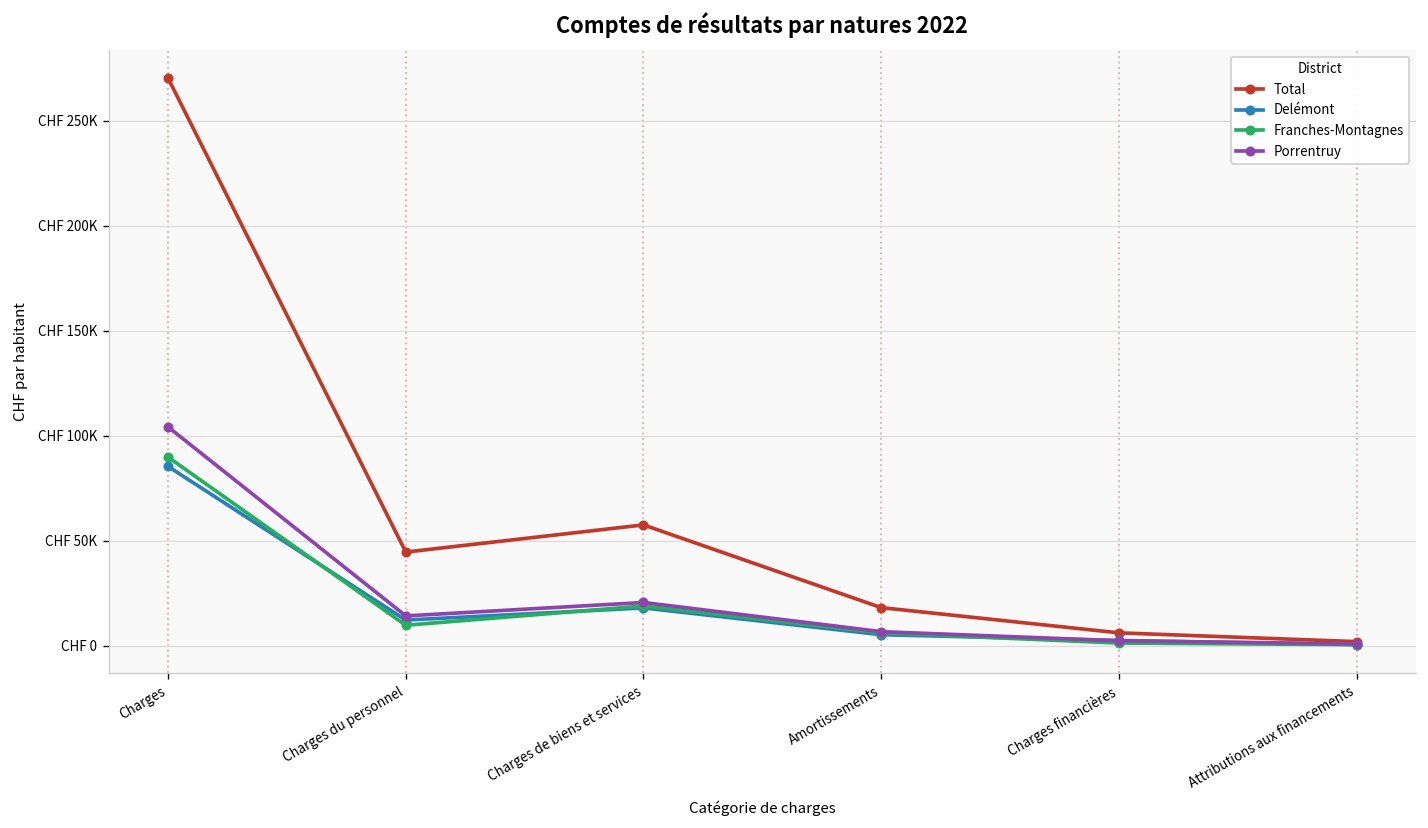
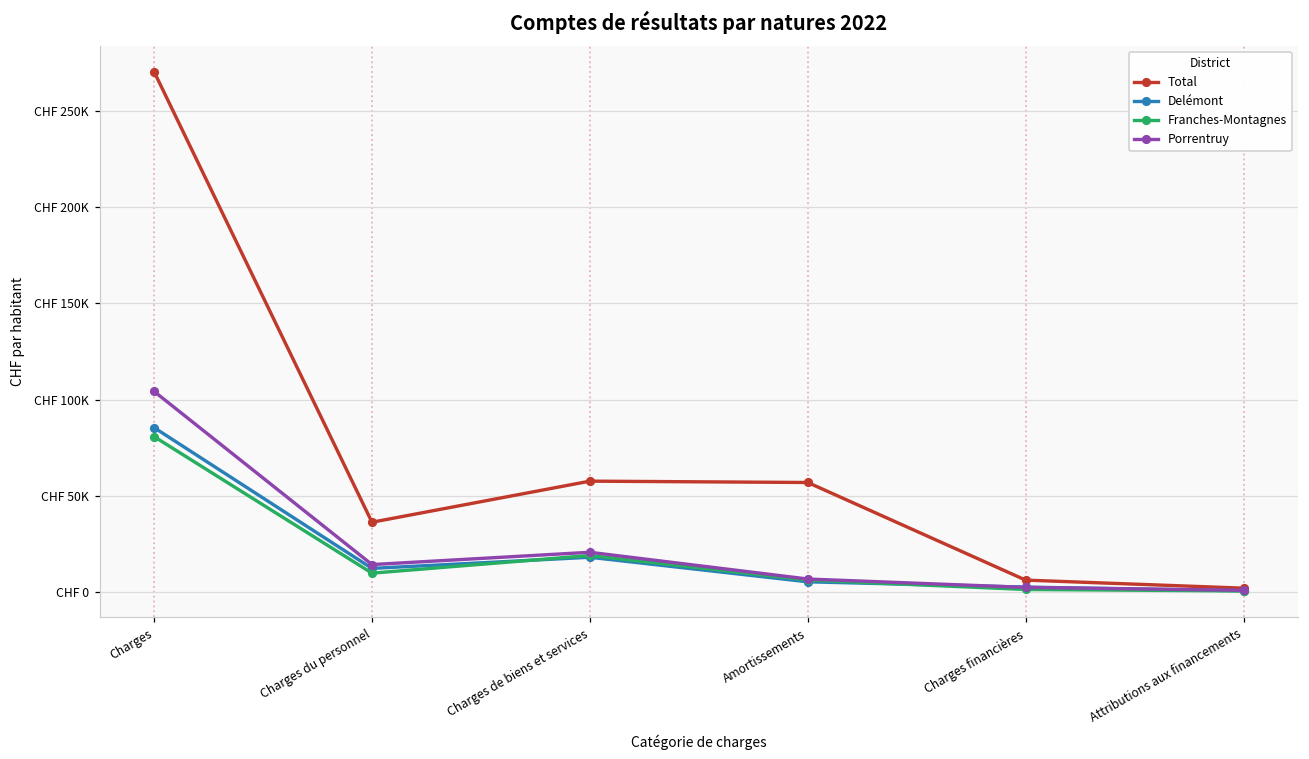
Franches-Montagnes, Charges: CHF 90000 -> CHF 81000
Total, Charges du personnel: CHF 45000 -> CHF 36000
Total, Amortissements: CHF 18000 -> CHF 57000
